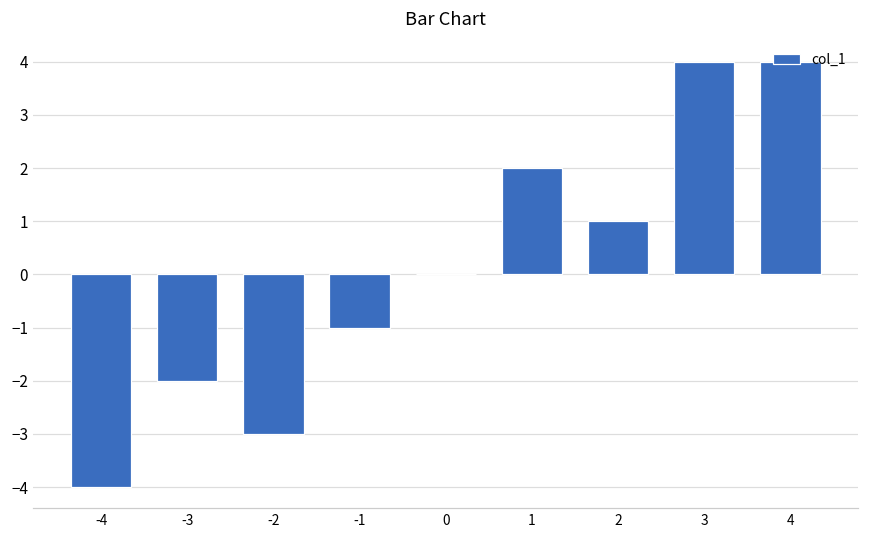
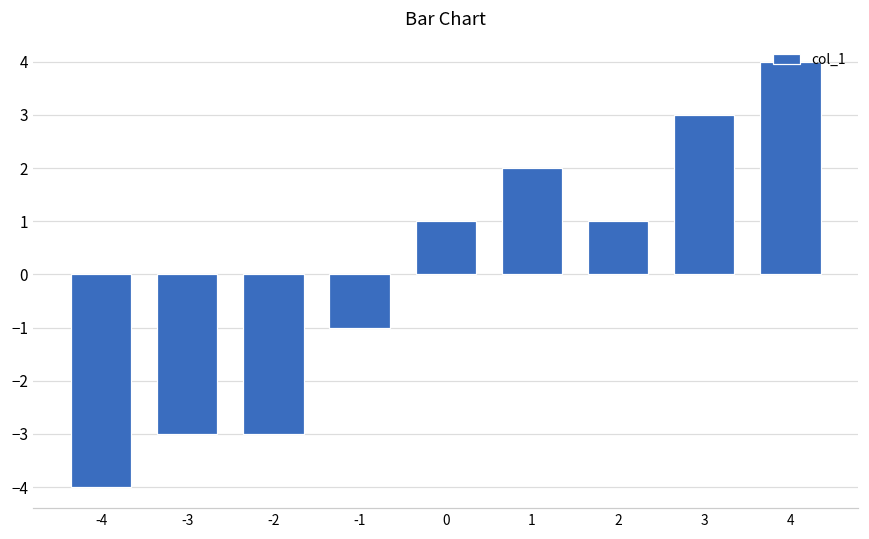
-3: -2 -> -3
0: 0 -> 1
3: 4 -> 3
